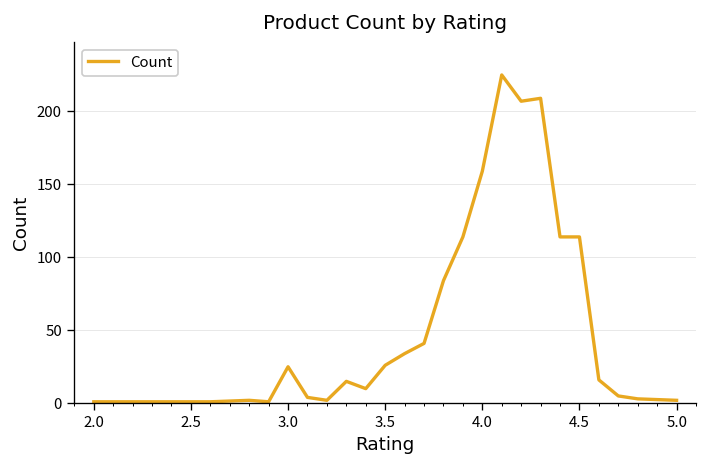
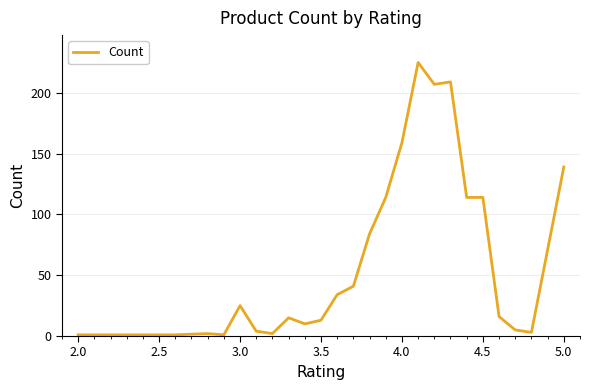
3.5: 26 -> 13
5.0: 2 -> 139
